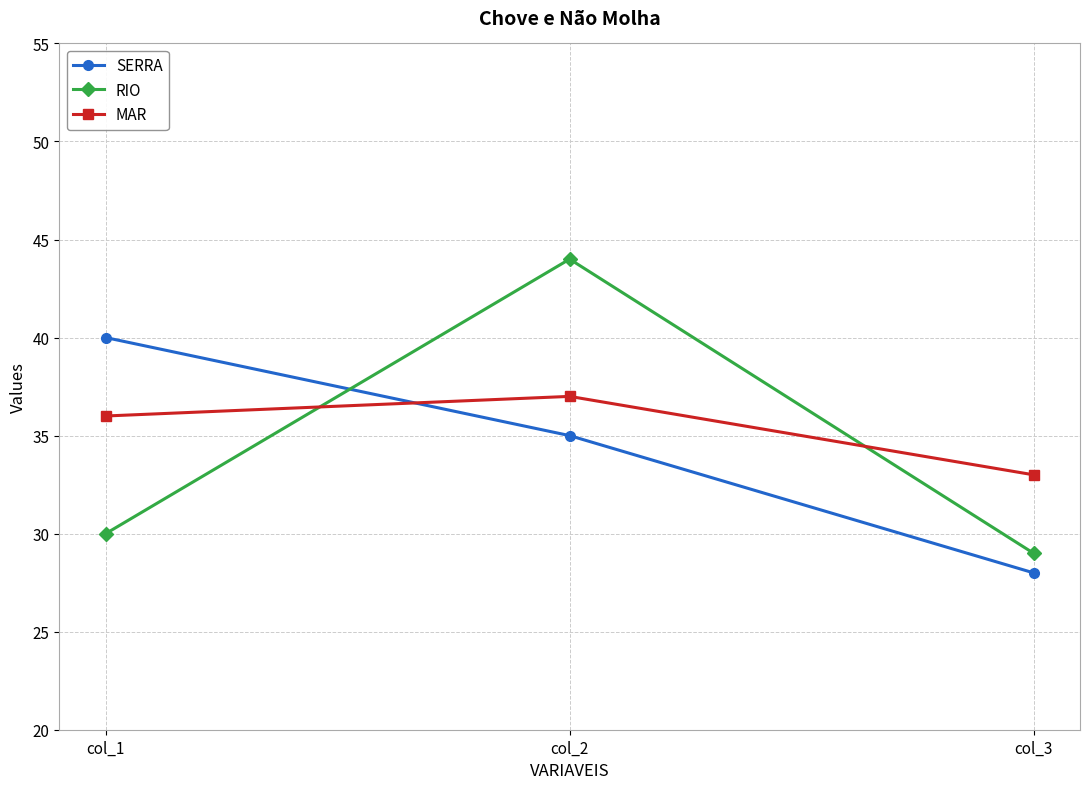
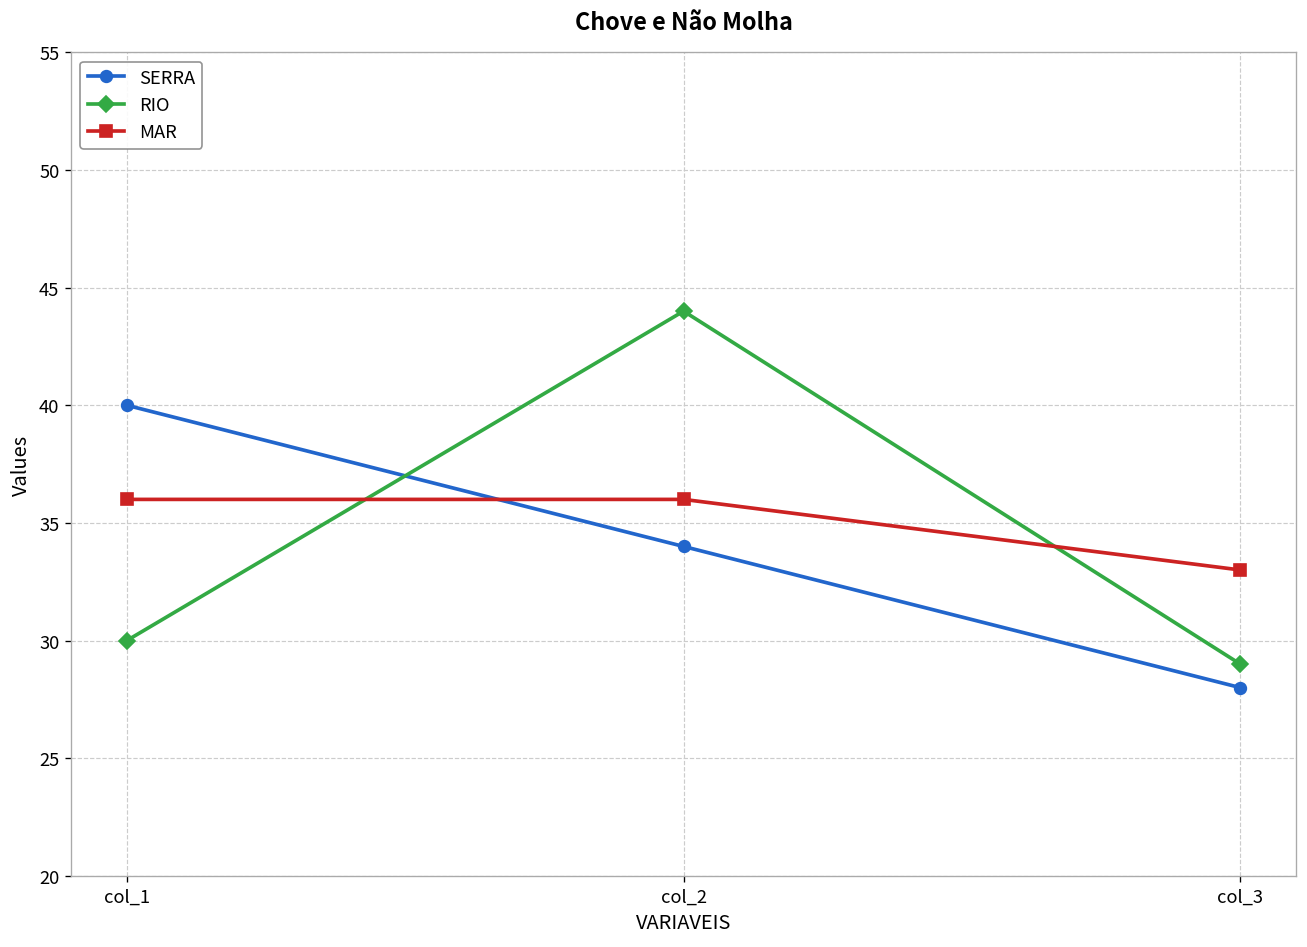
SERRA, col_2: 35 -> 34
MAR, col_2: 37 -> 36
